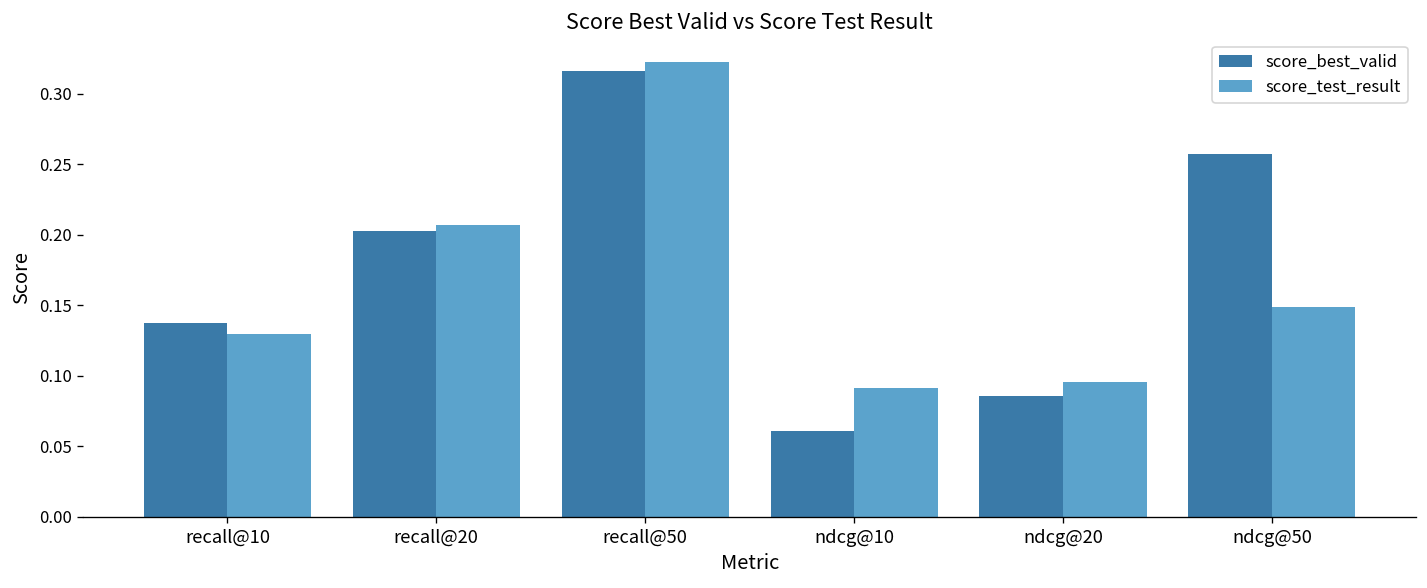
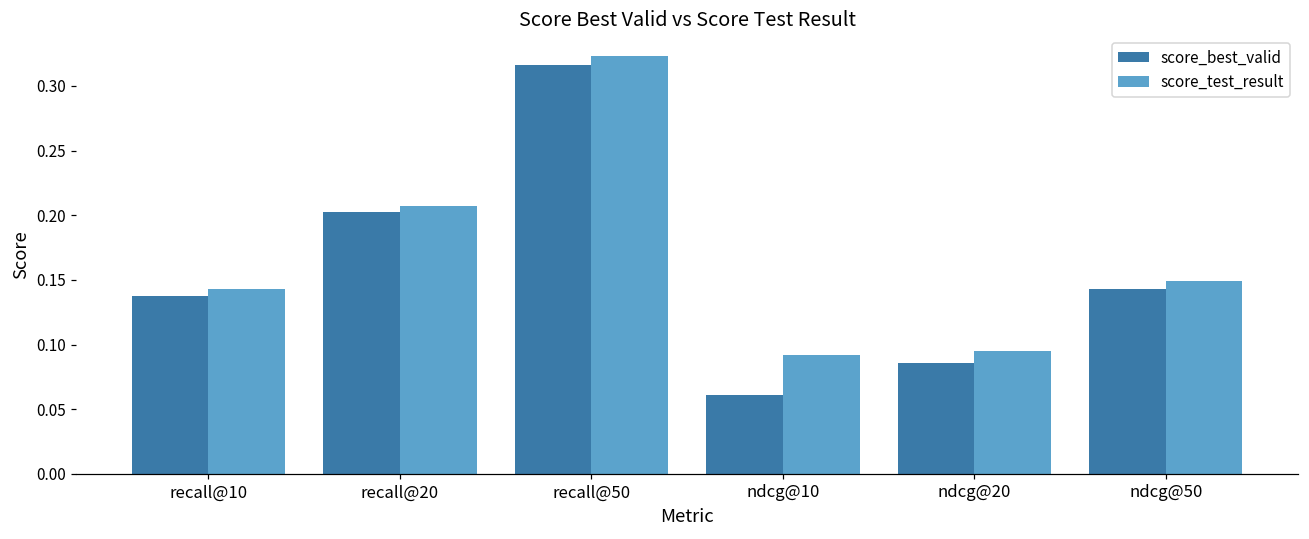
score_test_result, recall@10: 0.130 -> 0.143
score_best_valid, ndcg@50: 0.257 -> 0.143
